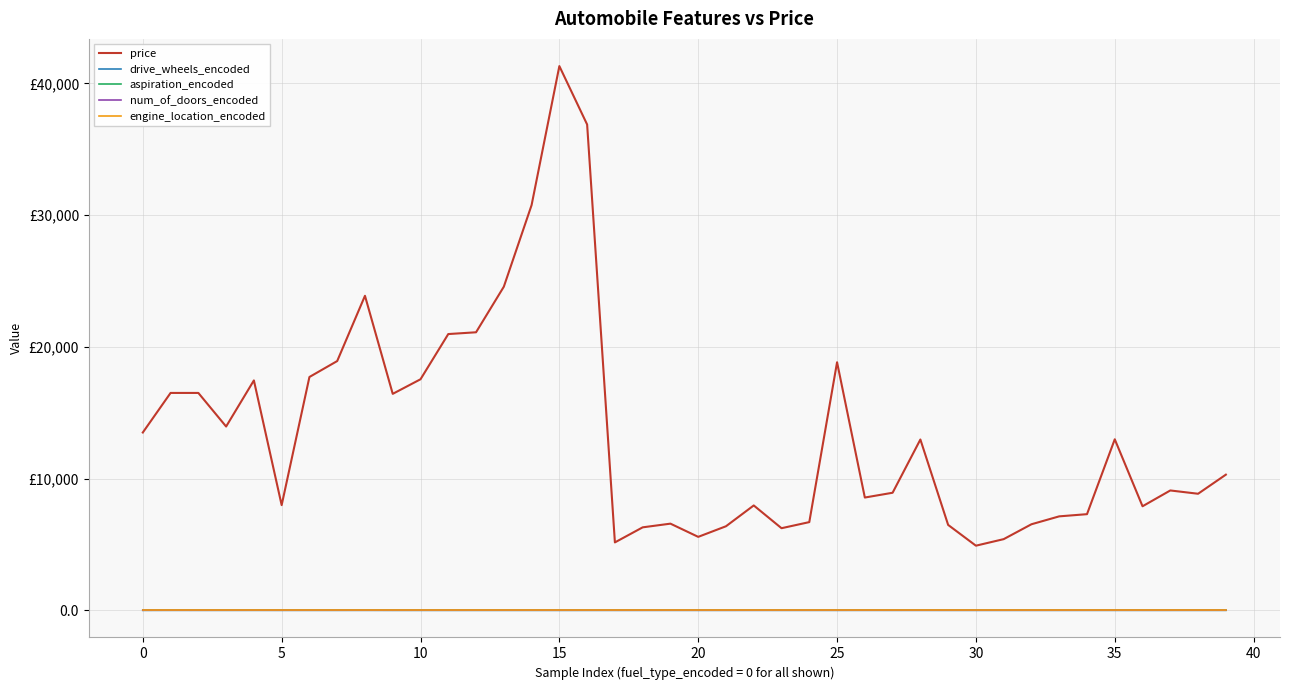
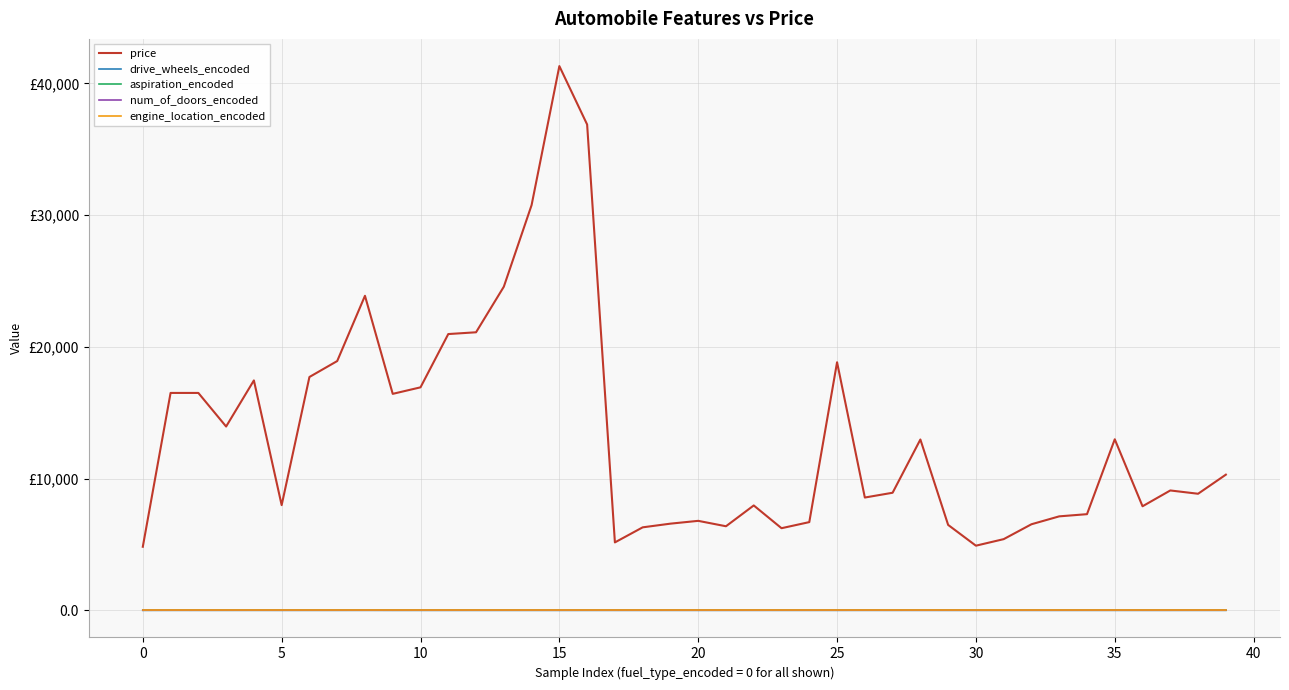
price, 0: £13,500 -> £4,800
price, 10: £17,500 -> £16,900
price, 20: £5,600 -> £6,800
